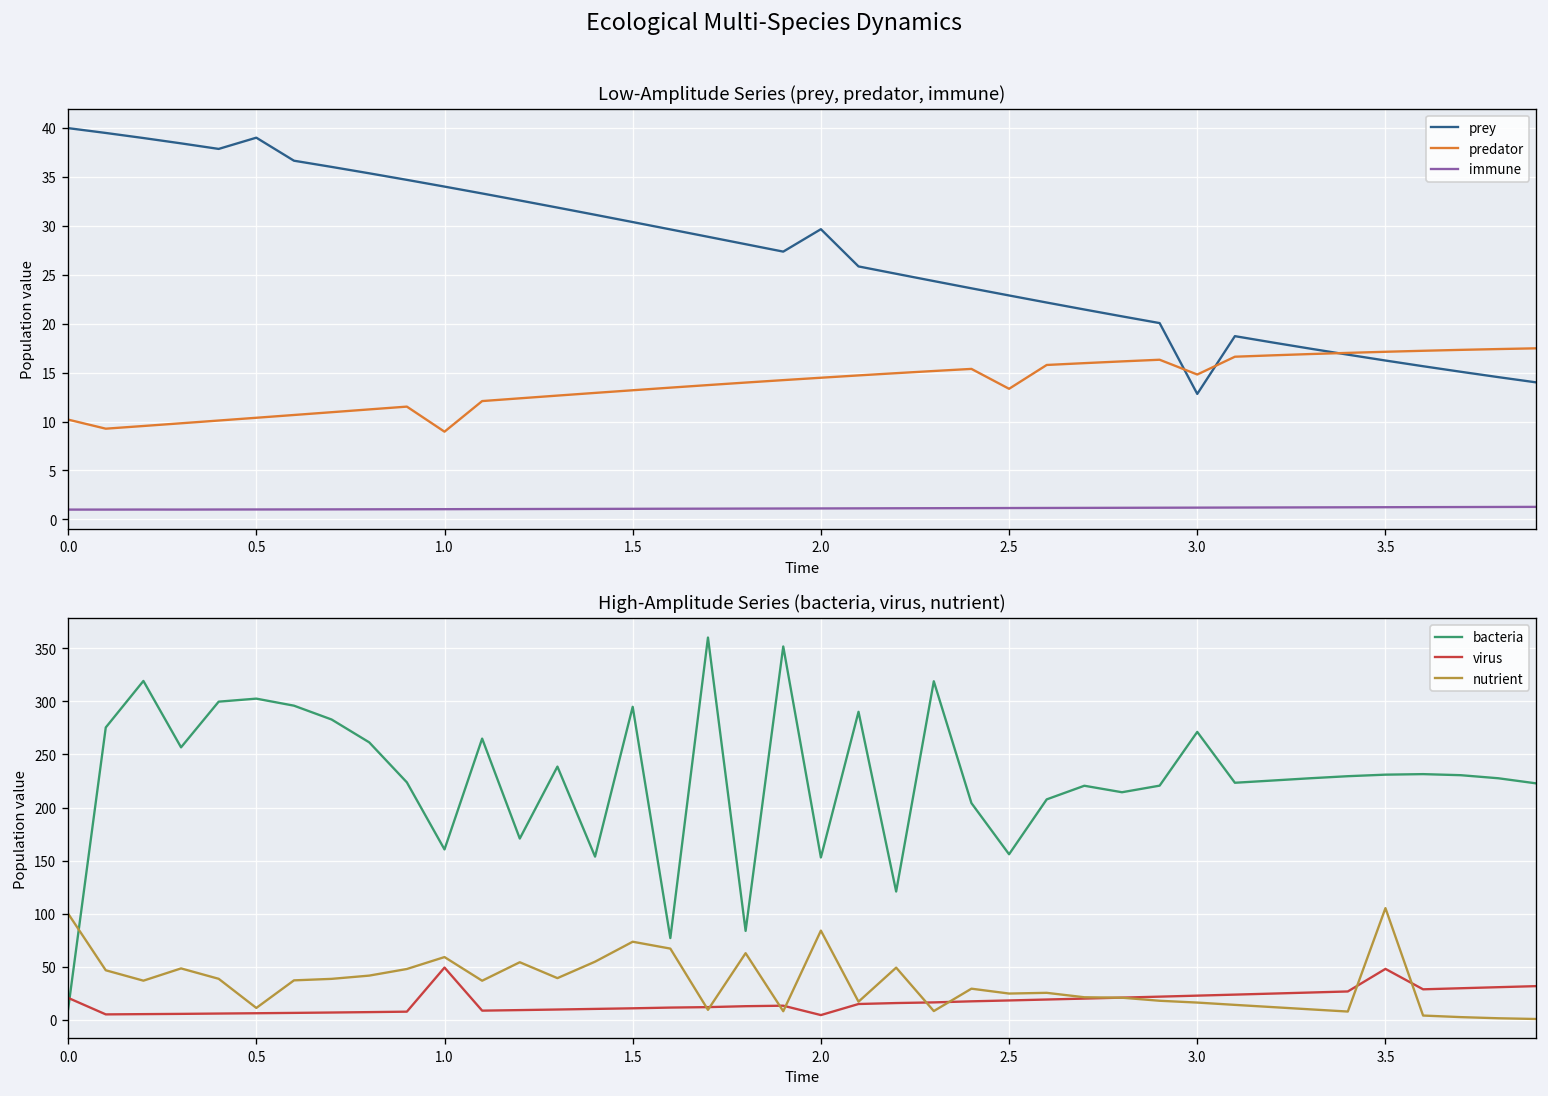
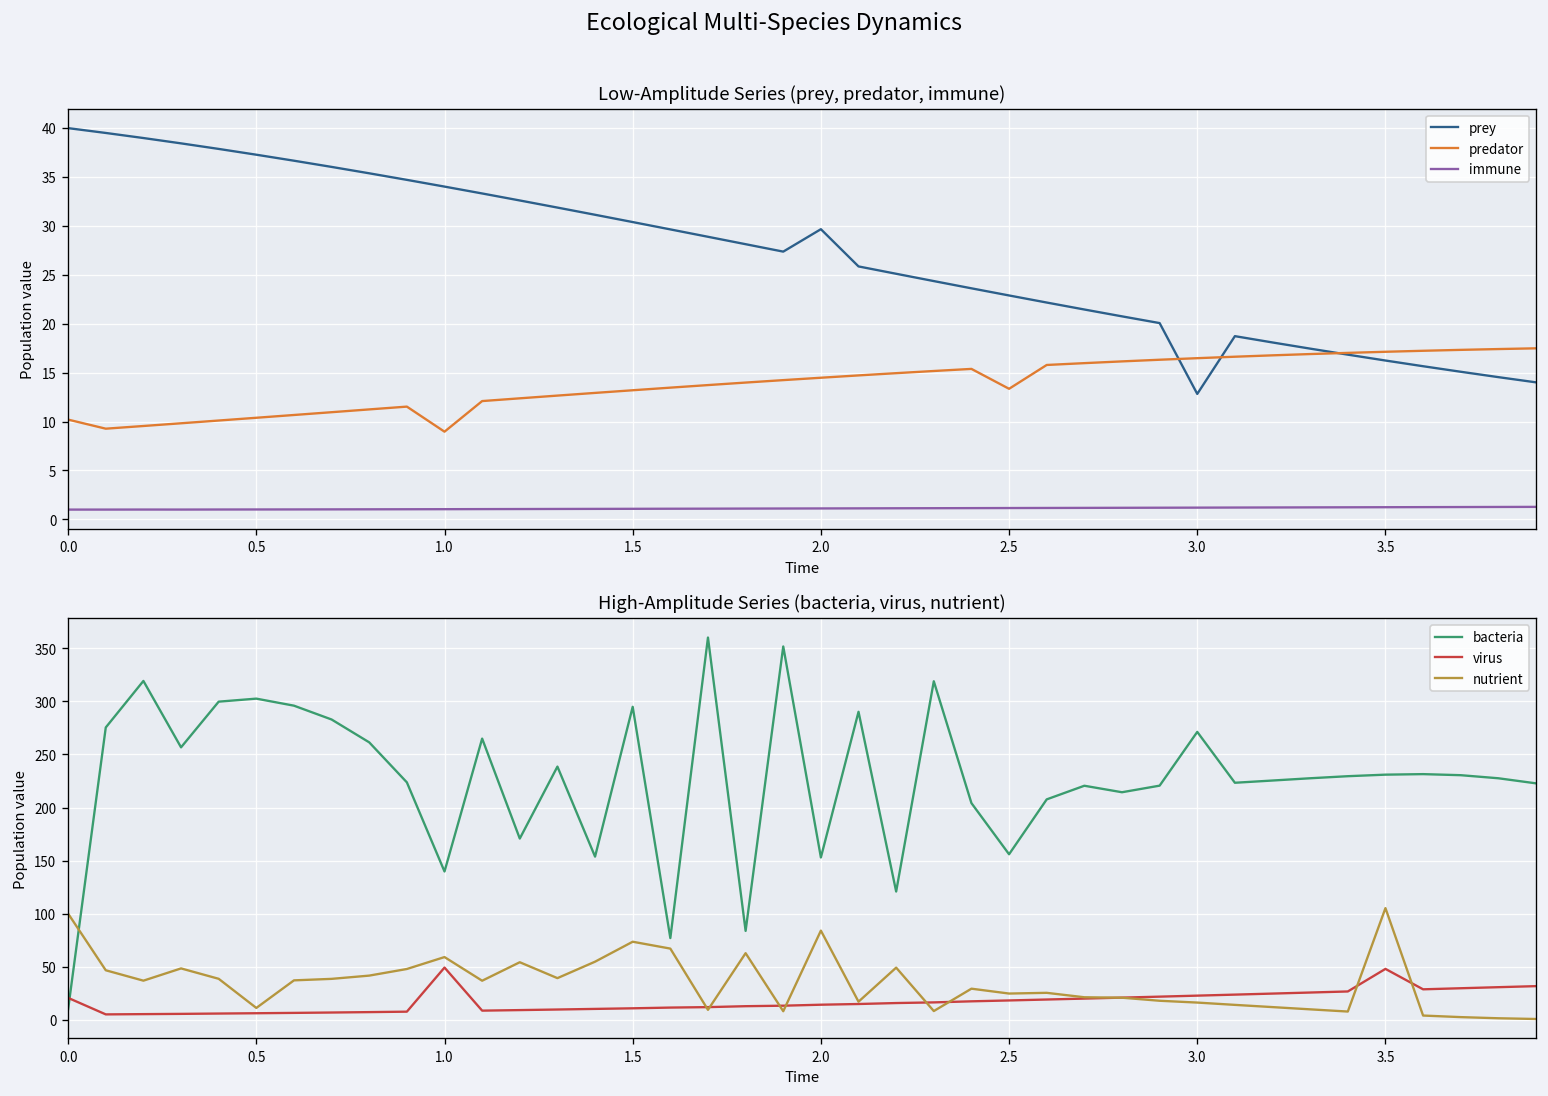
Low-Amplitude Series (prey, predator, immune), prey, 0.5: 39 -> 37
Low-Amplitude Series (prey, predator, immune), predator, 3.0: 15 -> 16
High-Amplitude Series (bacteria, virus, nutrient), bacteria, 1.0: 160 -> 140
High-Amplitude Series (bacteria, virus, nutrient), virus, 2.0: 0 -> 10
